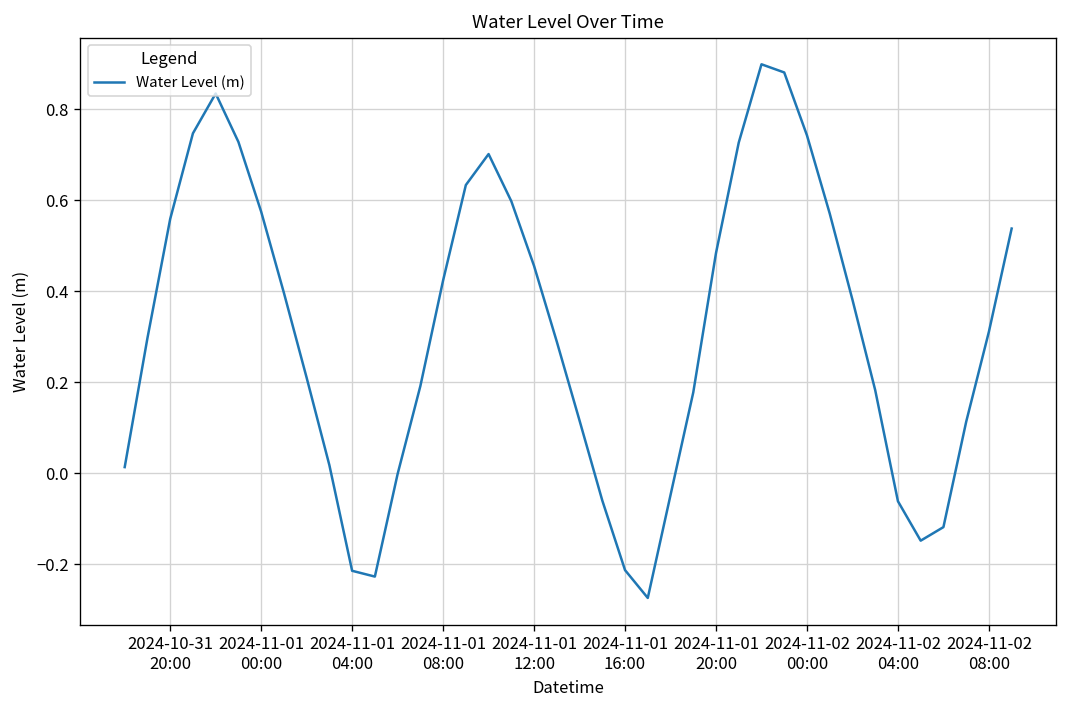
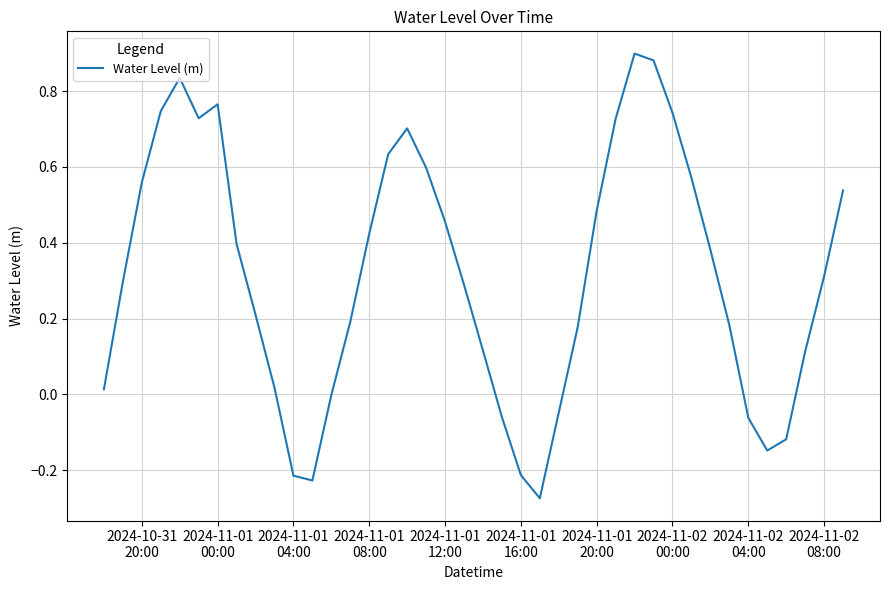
2024-11-01 00:00: 0.58 -> 0.77
